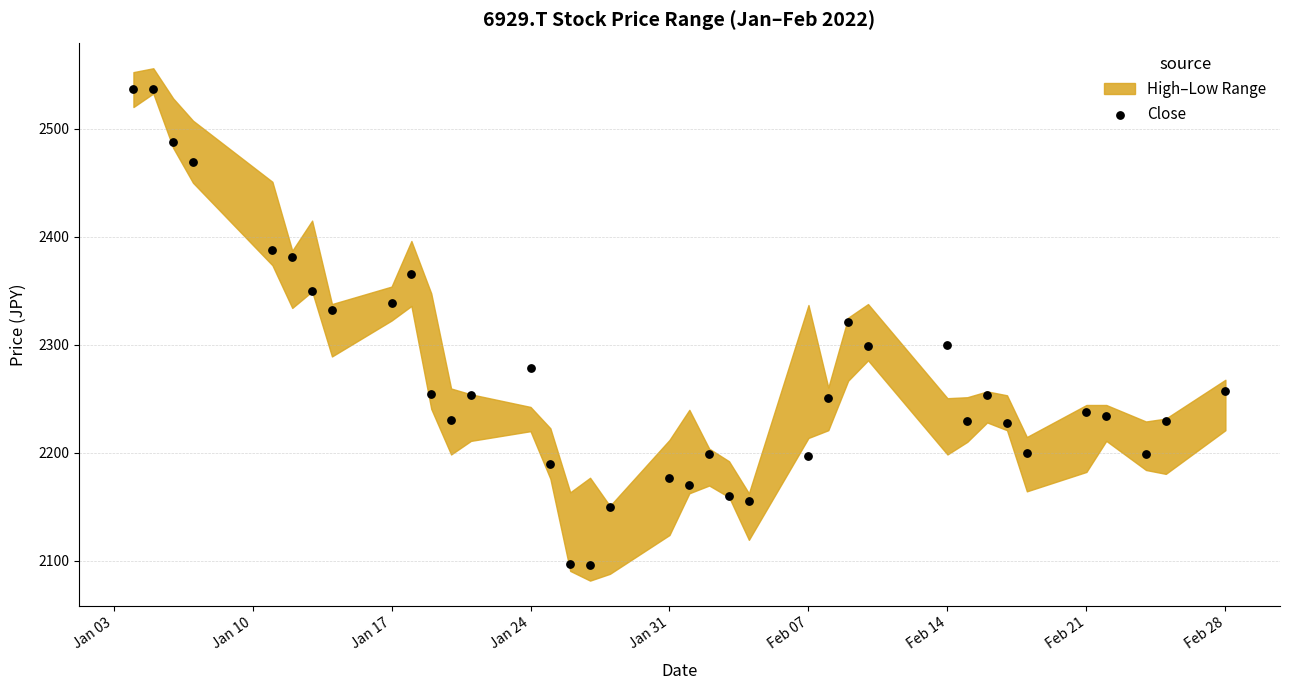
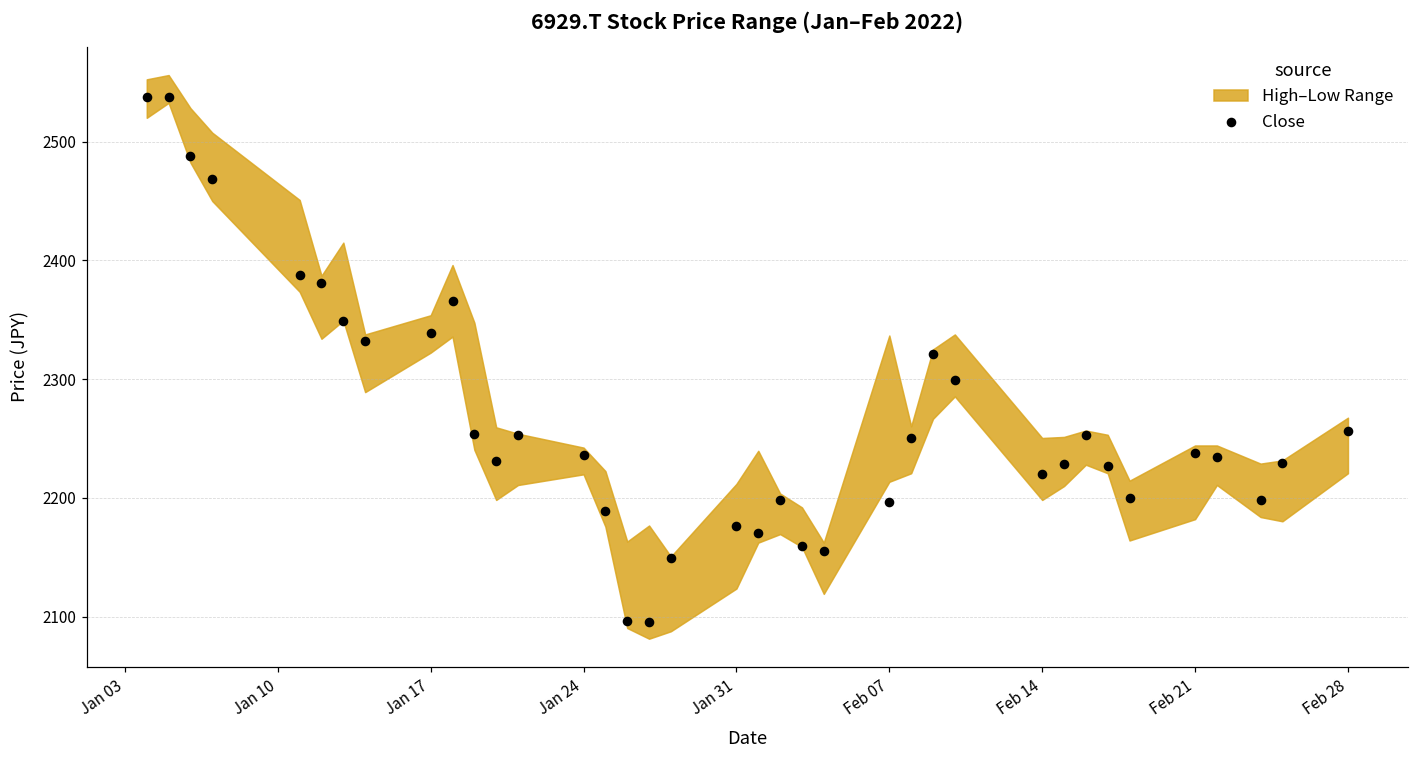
Close, Jan 24: 2279 -> 2236
Close, Feb 14: 2300 -> 2220
